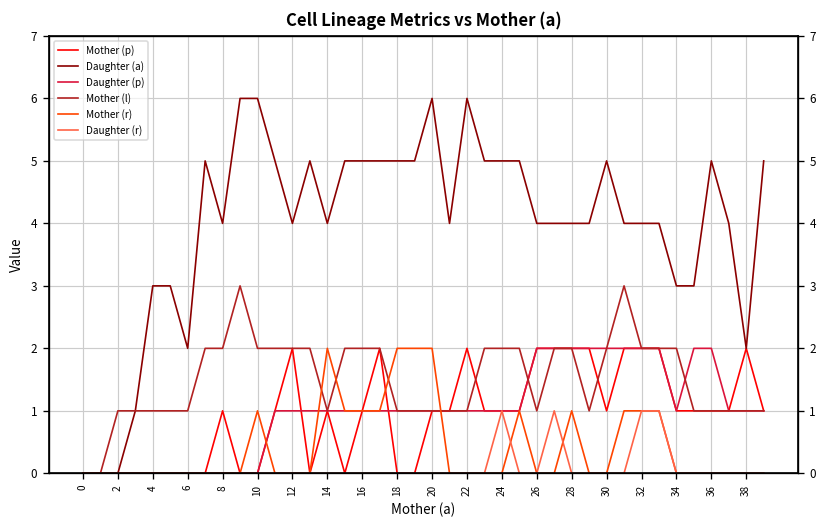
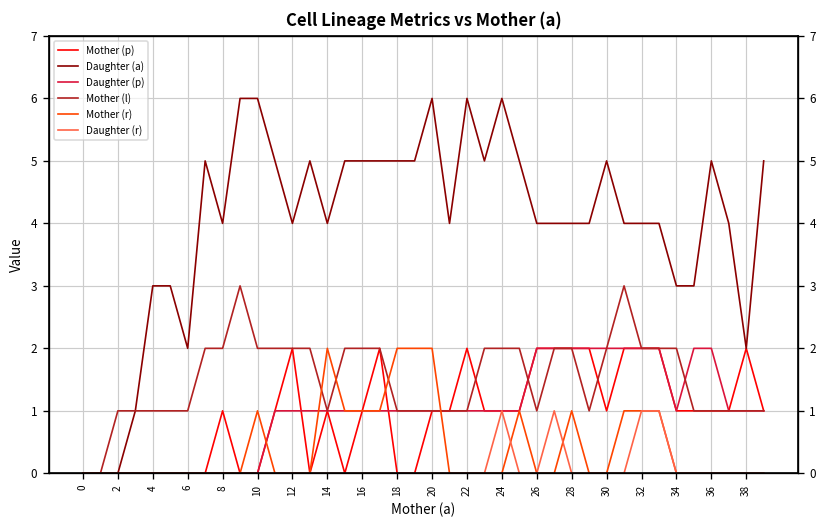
Daughter (a), 24: 5 -> 6
